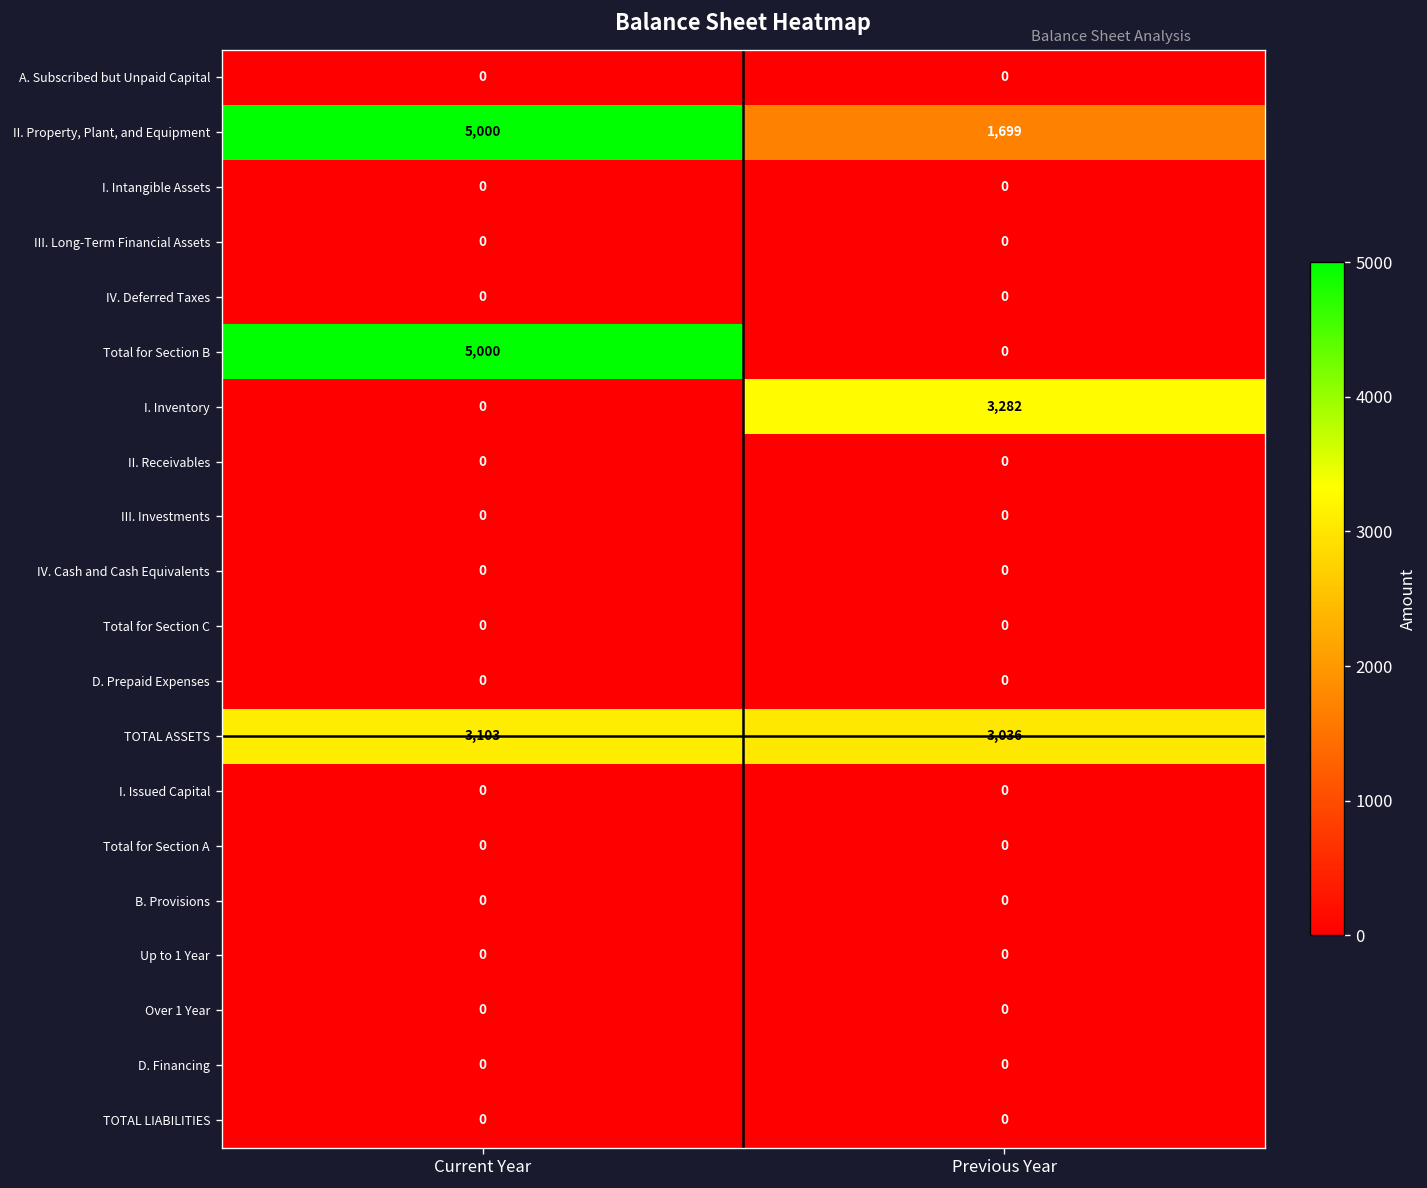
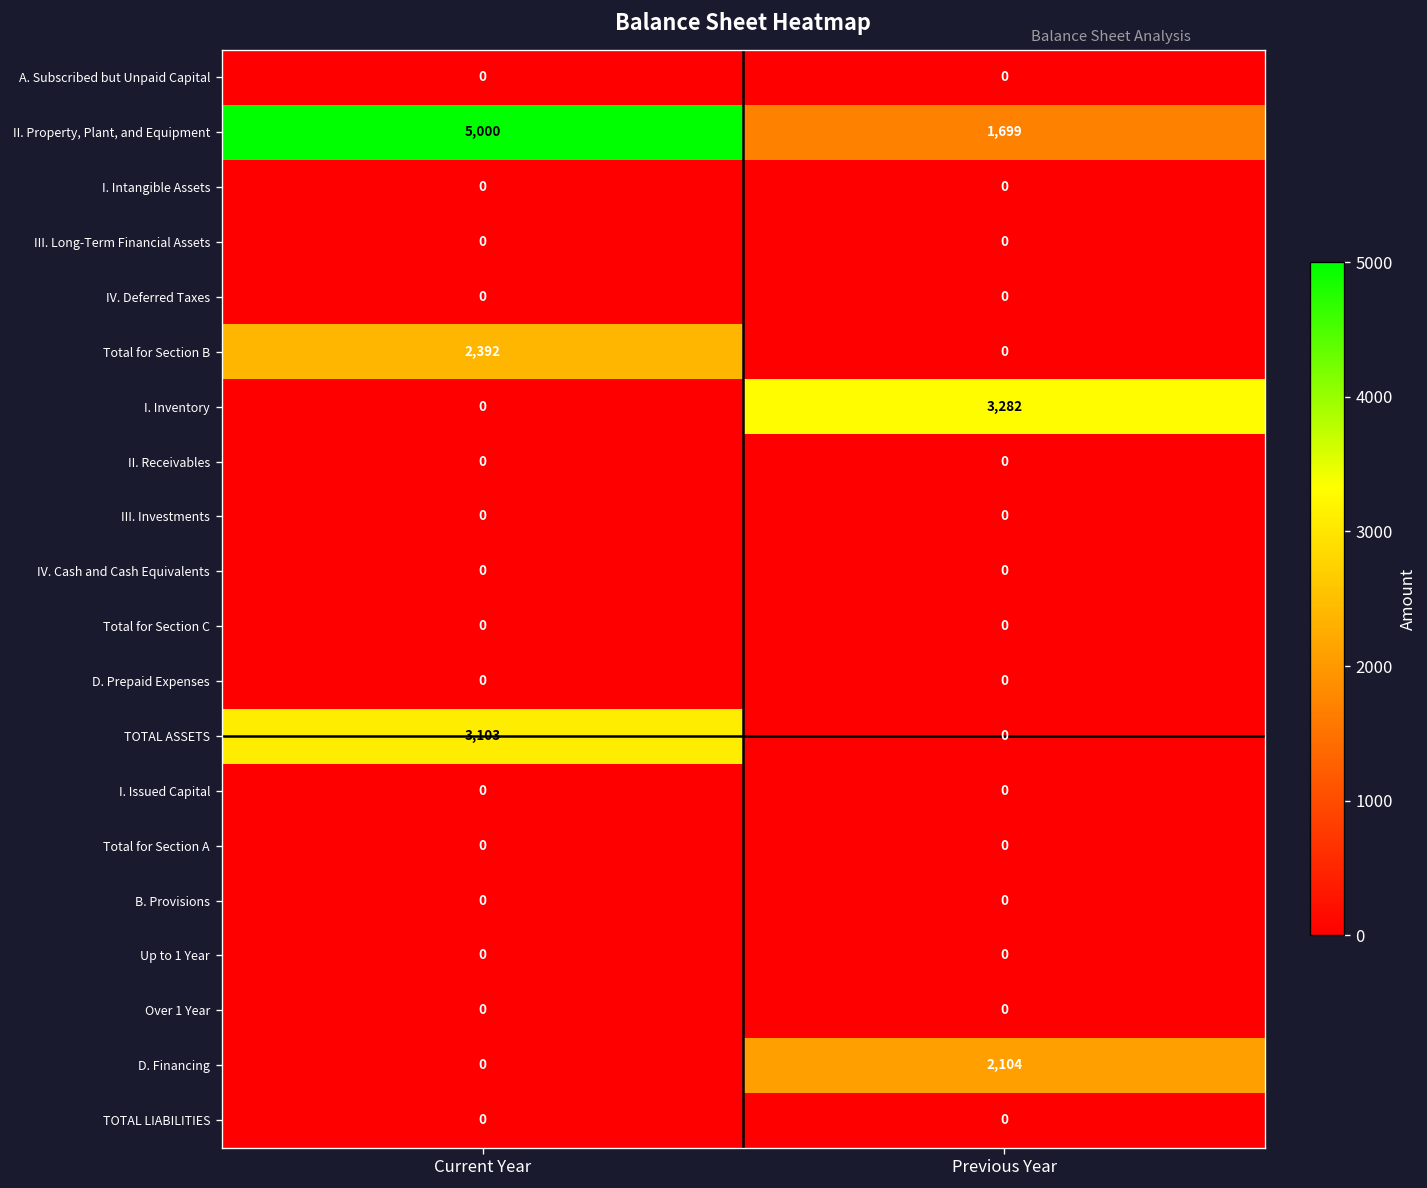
Total for Section B, Current Year: 5,000 -> 2,392
TOTAL ASSETS, Previous Year: 3,036 -> 0
D. Financing, Previous Year: 0 -> 2,104
